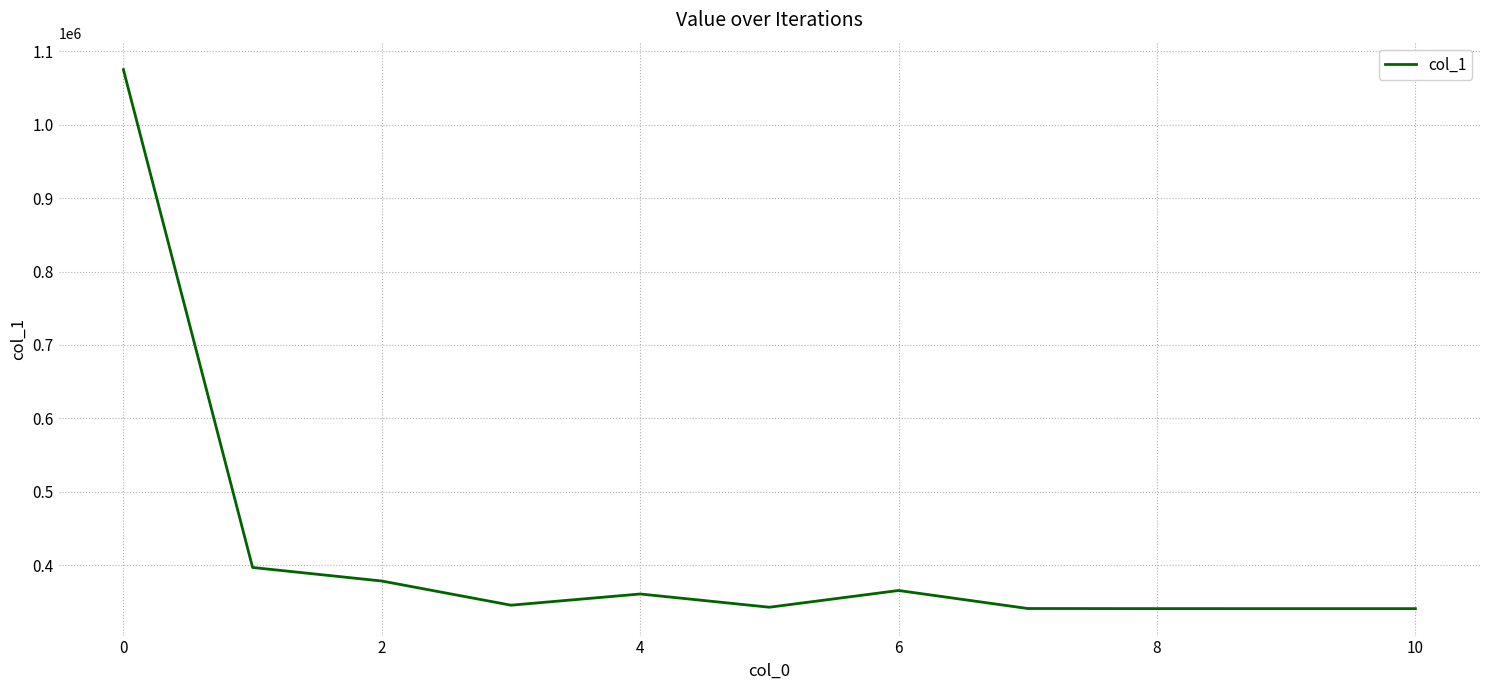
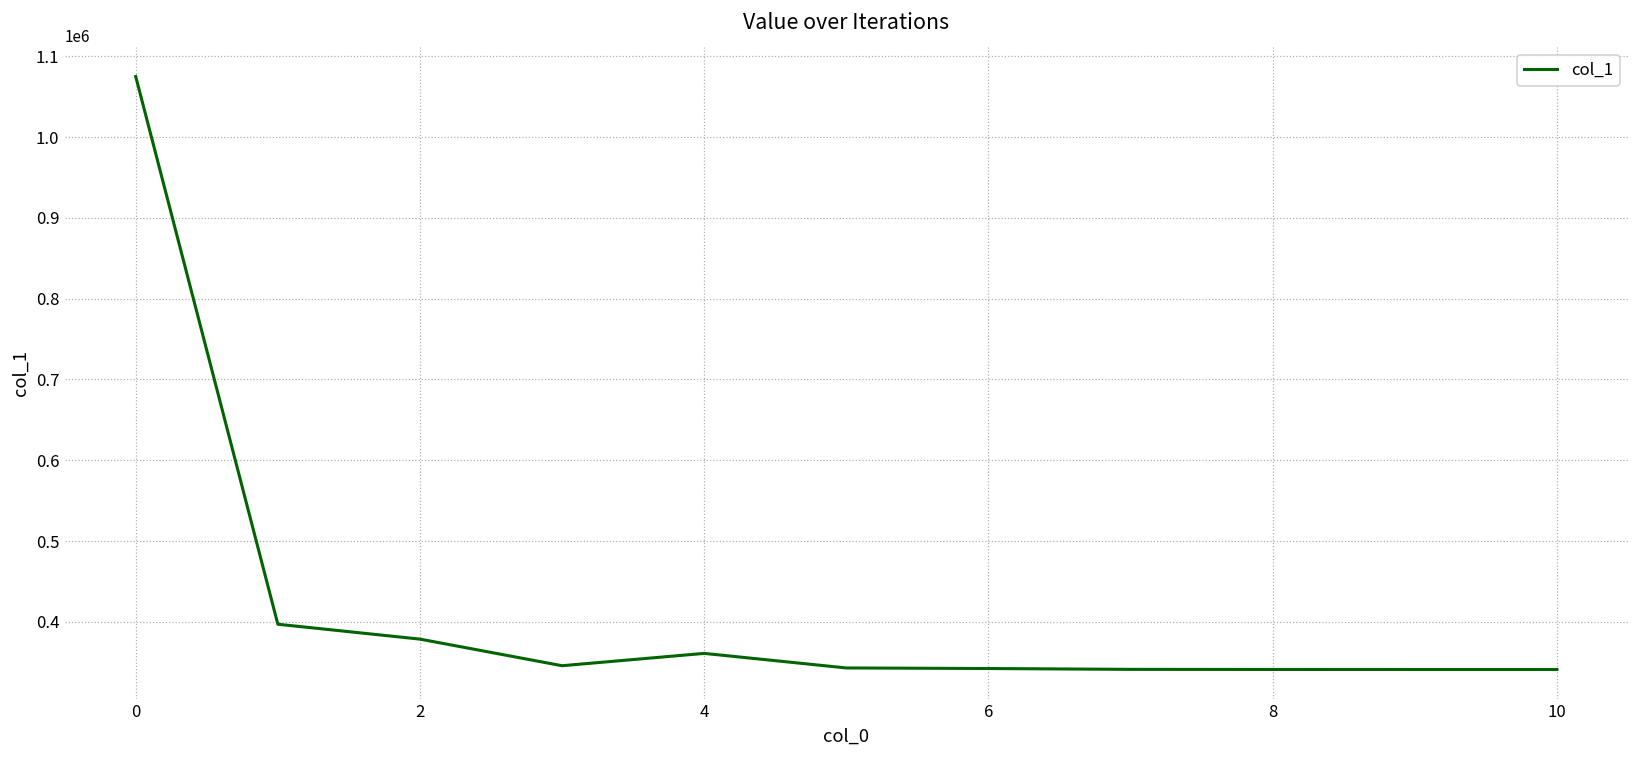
6: 370000 -> 340000
